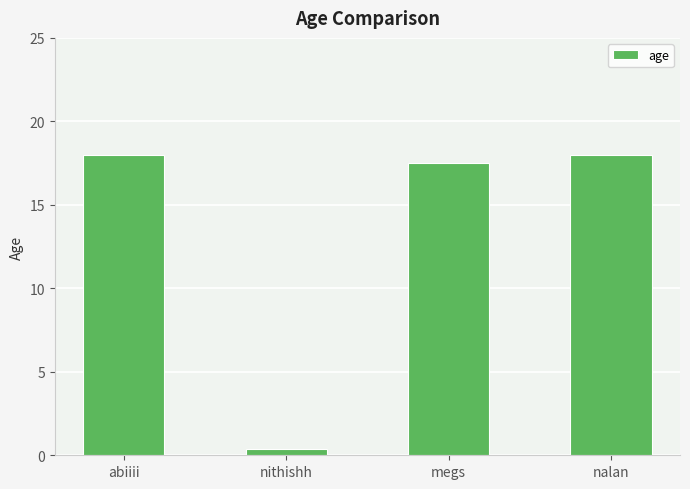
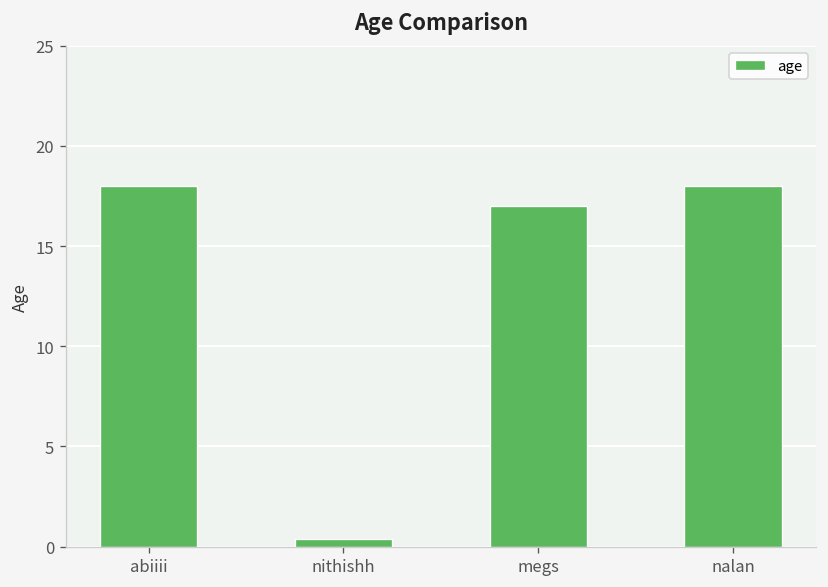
megs: 17.5 -> 17.0
